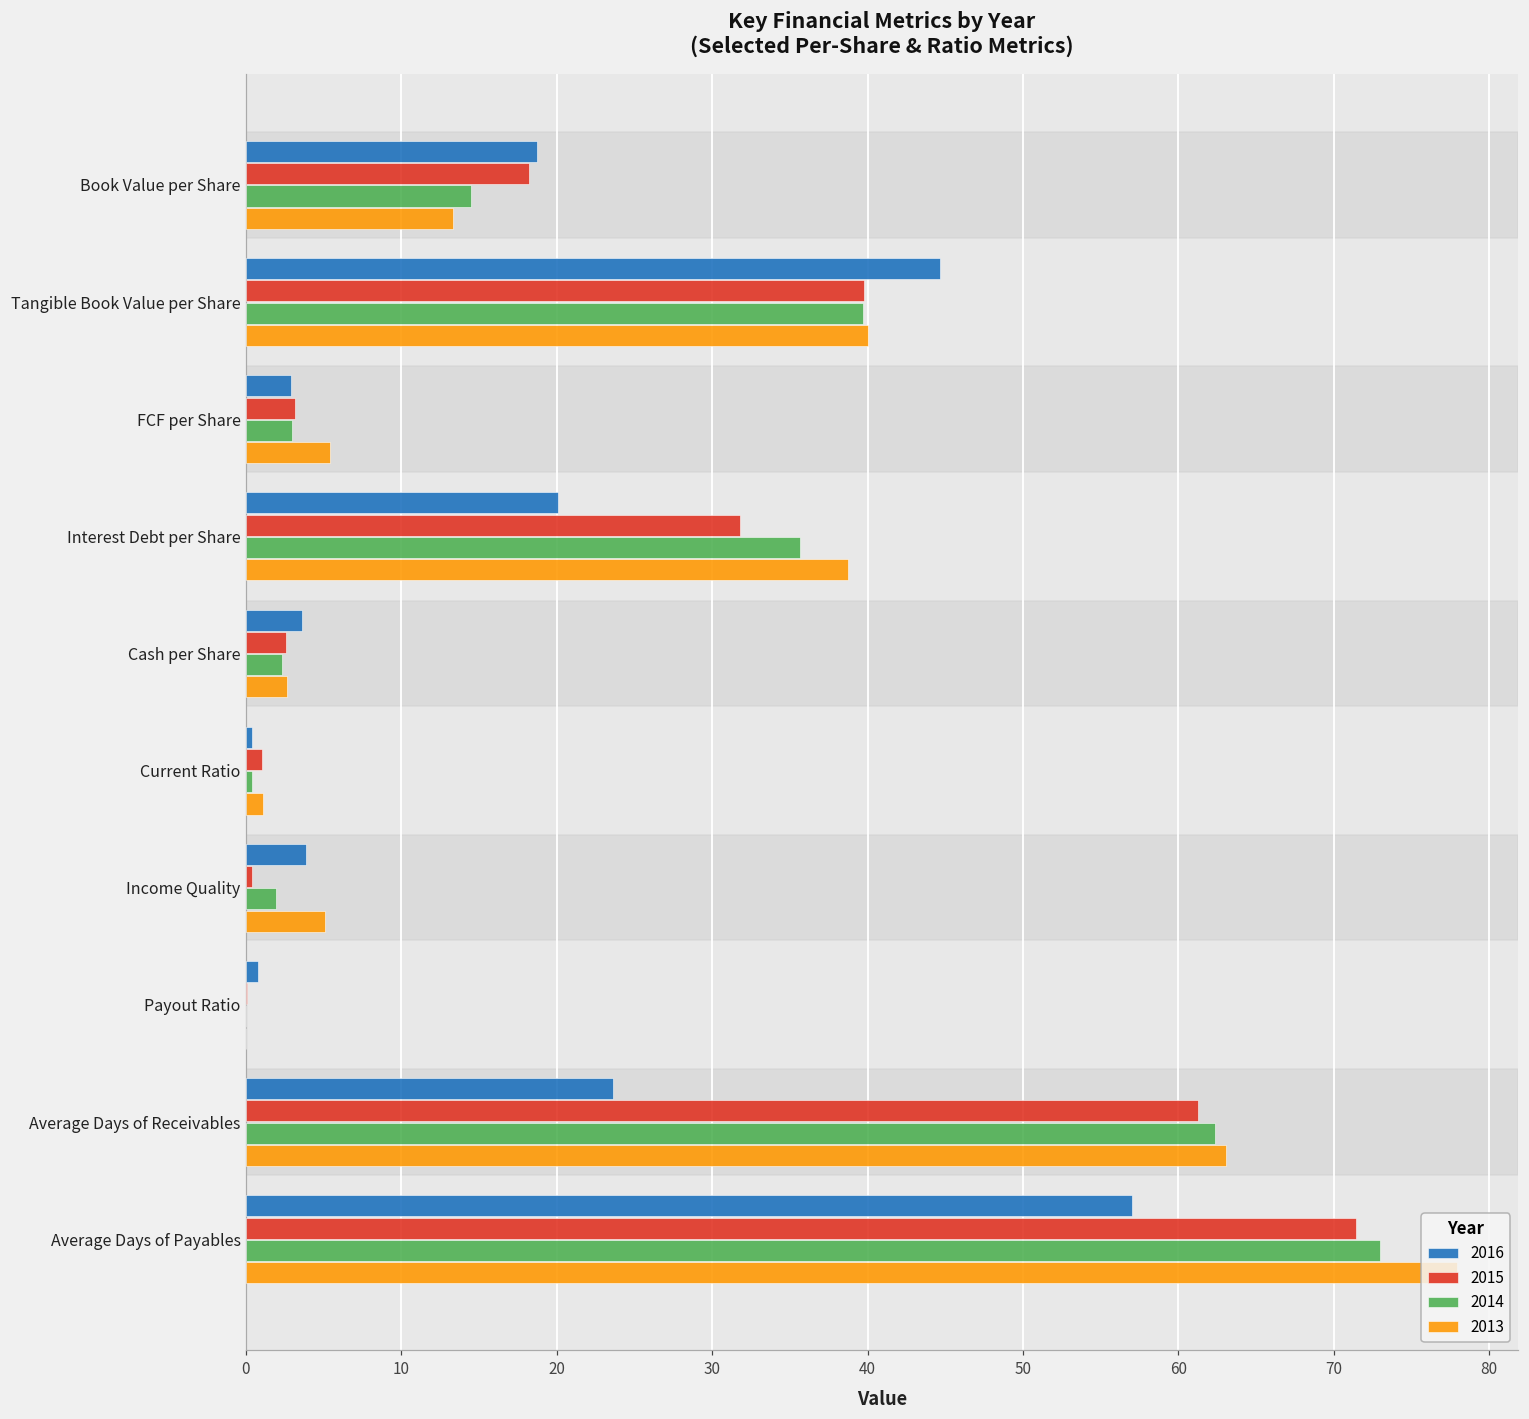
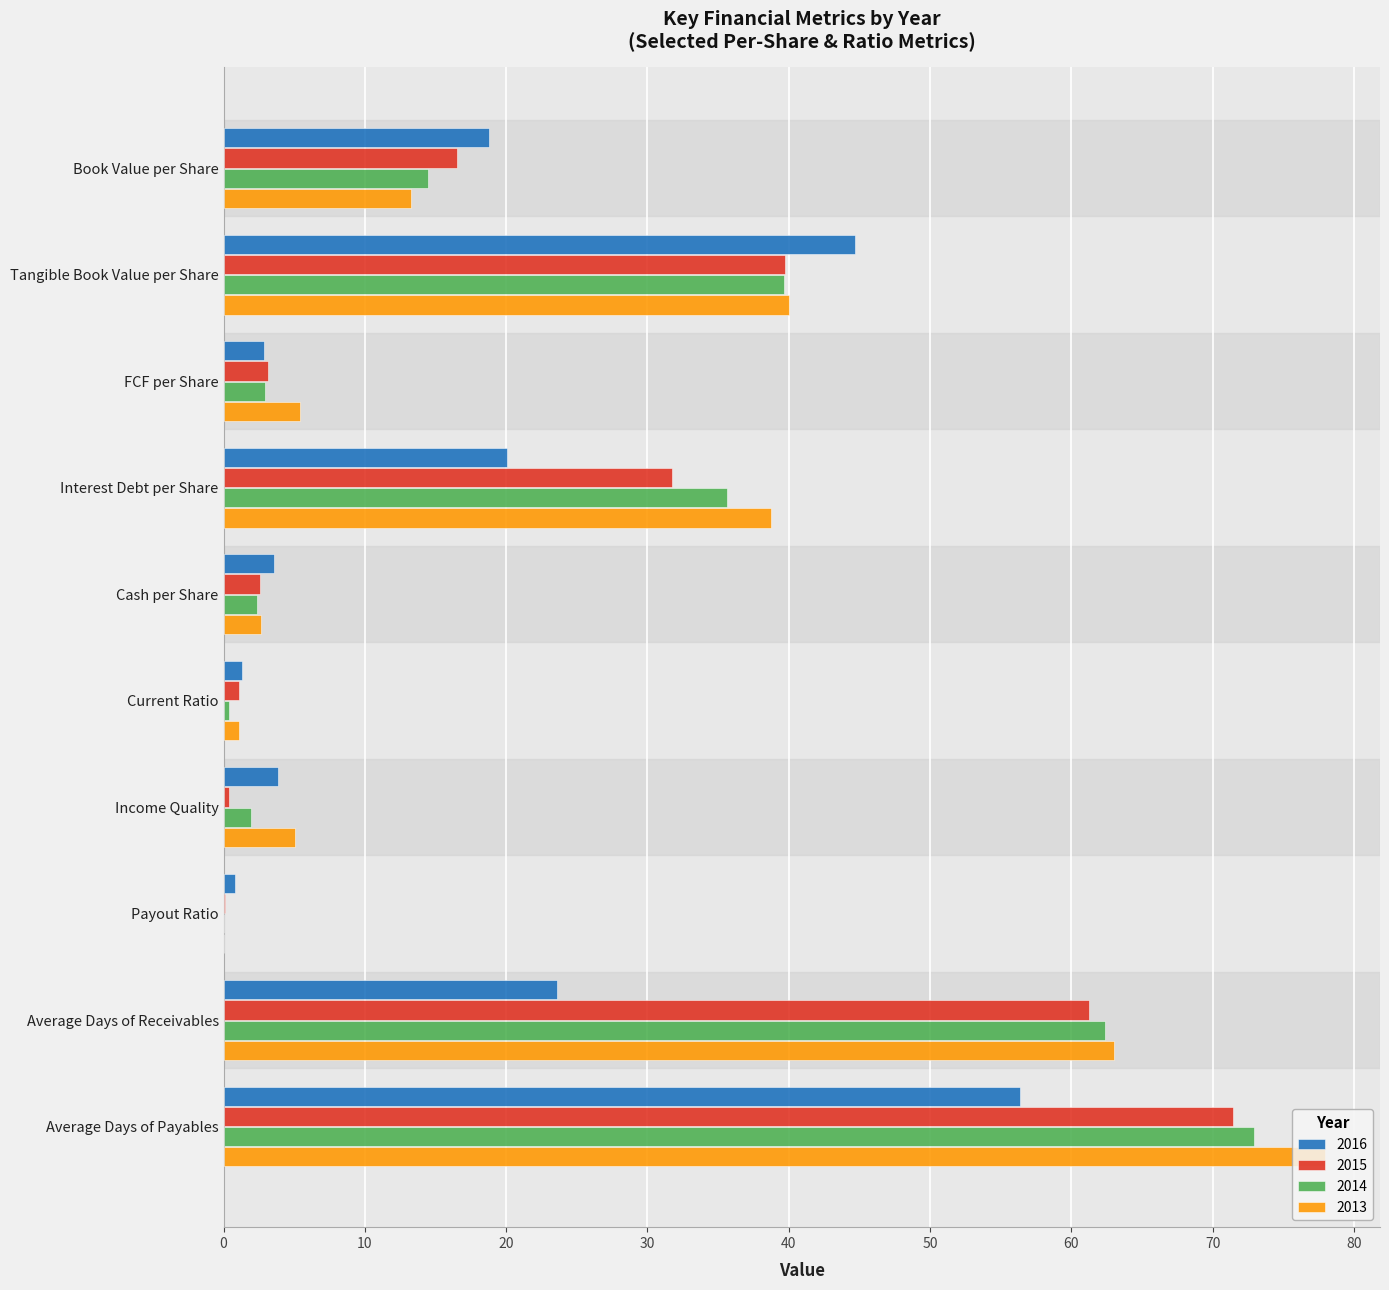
2015, Book Value per Share: 18.2 -> 16.5
2016, Current Ratio: 0.4 -> 1.3
2016, Average Days of Payables: 57.0 -> 56.3
